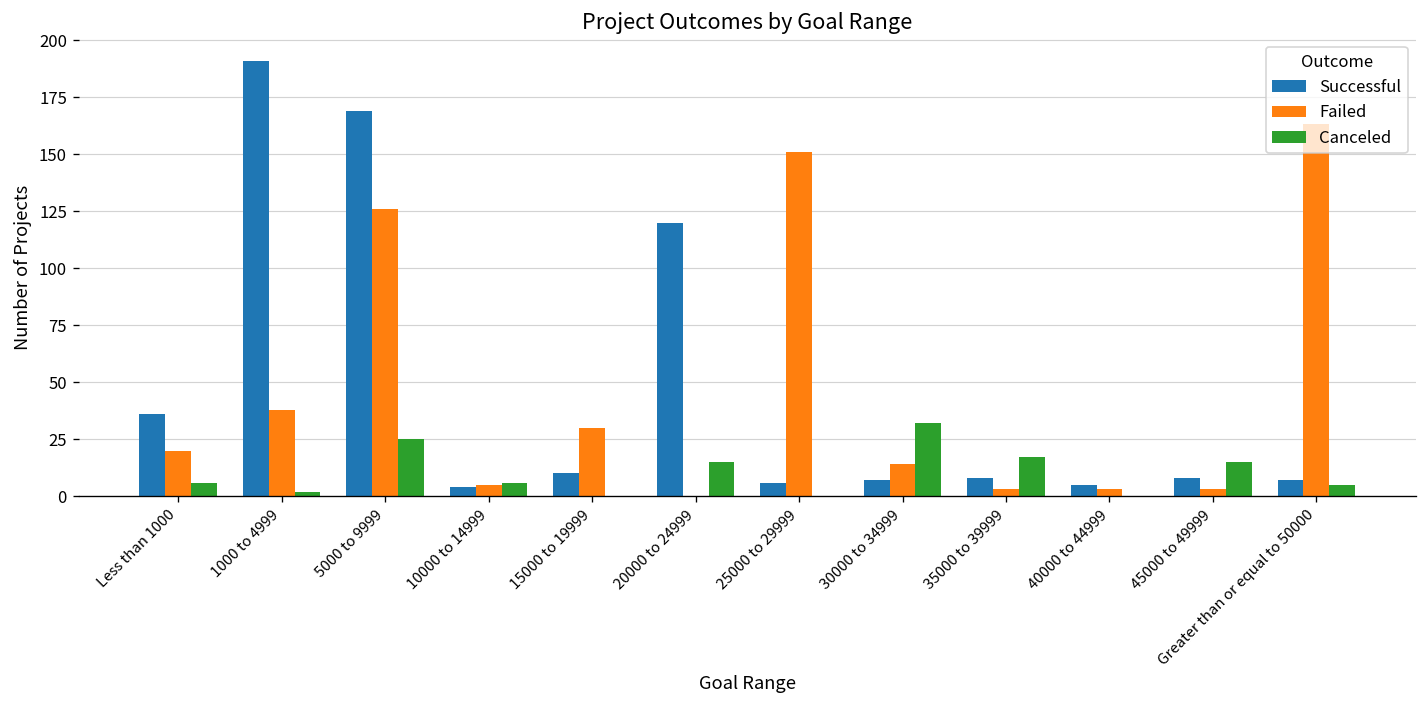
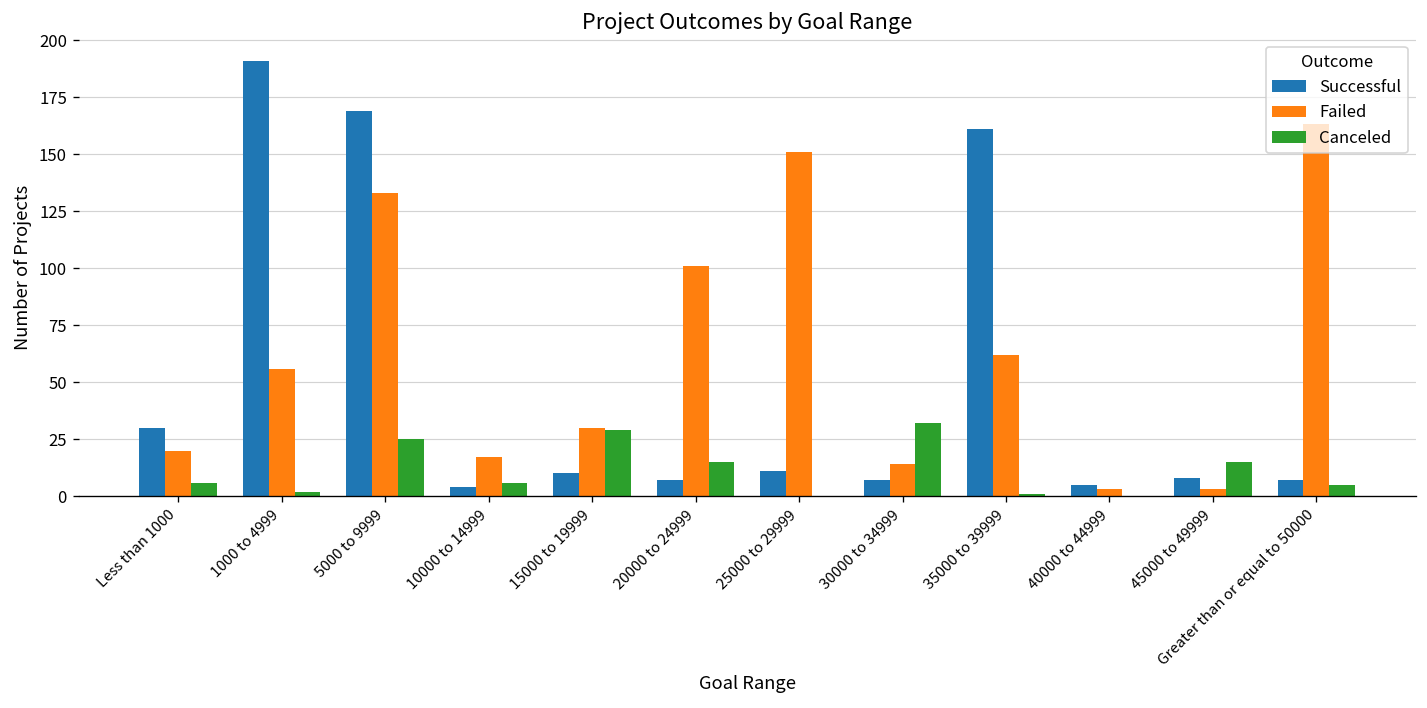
Successful, Less than 1000: 36 -> 30
Failed, 1000 to 4999: 38 -> 56
Failed, 5000 to 9999: 126 -> 133
Failed, 10000 to 14999: 5 -> 17
Canceled, 15000 to 19999: 0 -> 29
Successful, 20000 to 24999: 120 -> 7
Failed, 20000 to 24999: 0 -> 101
Successful, 25000 to 29999: 6 -> 11
Successful, 35000 to 39999: 8 -> 161
Failed, 35000 to 39999: 3 -> 62
Canceled, 35000 to 39999: 17 -> 1
